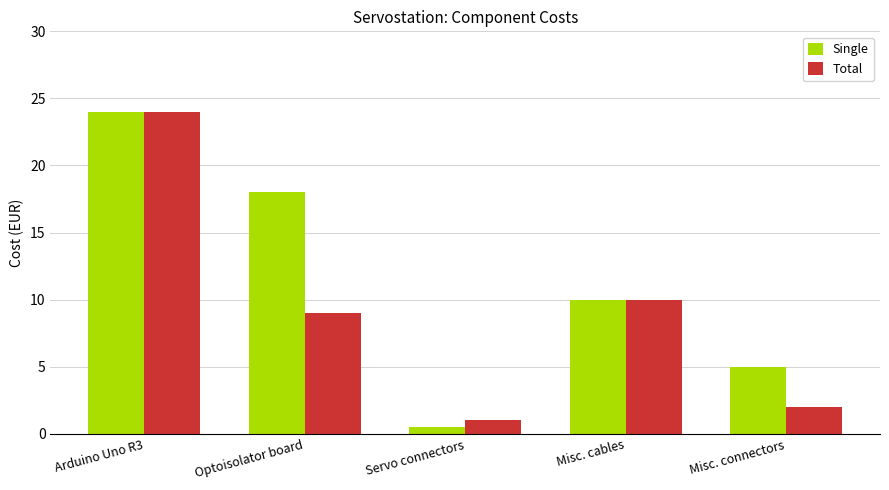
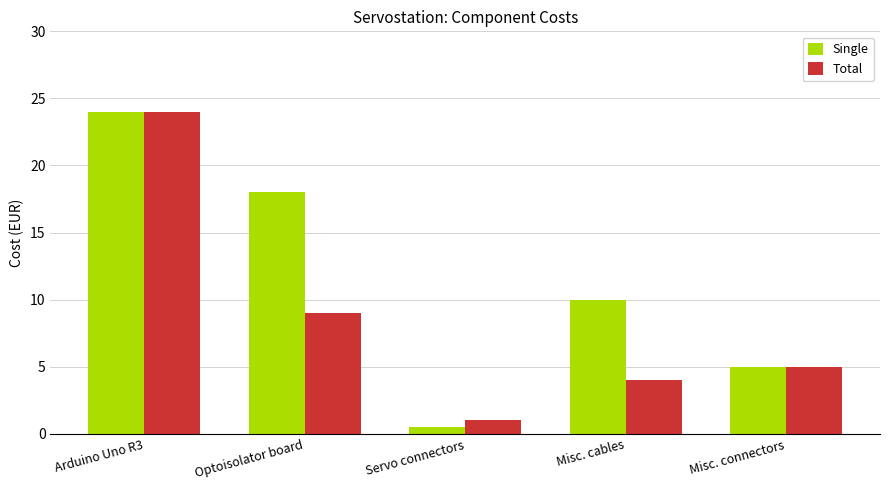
Total, Misc. cables: 10 -> 4
Total, Misc. connectors: 2 -> 5
